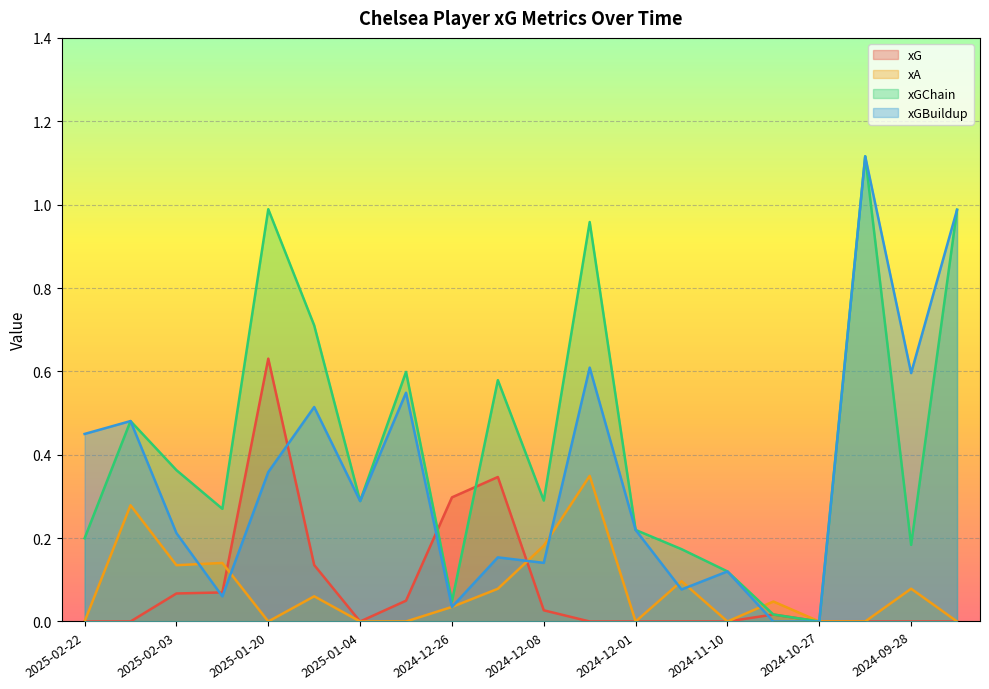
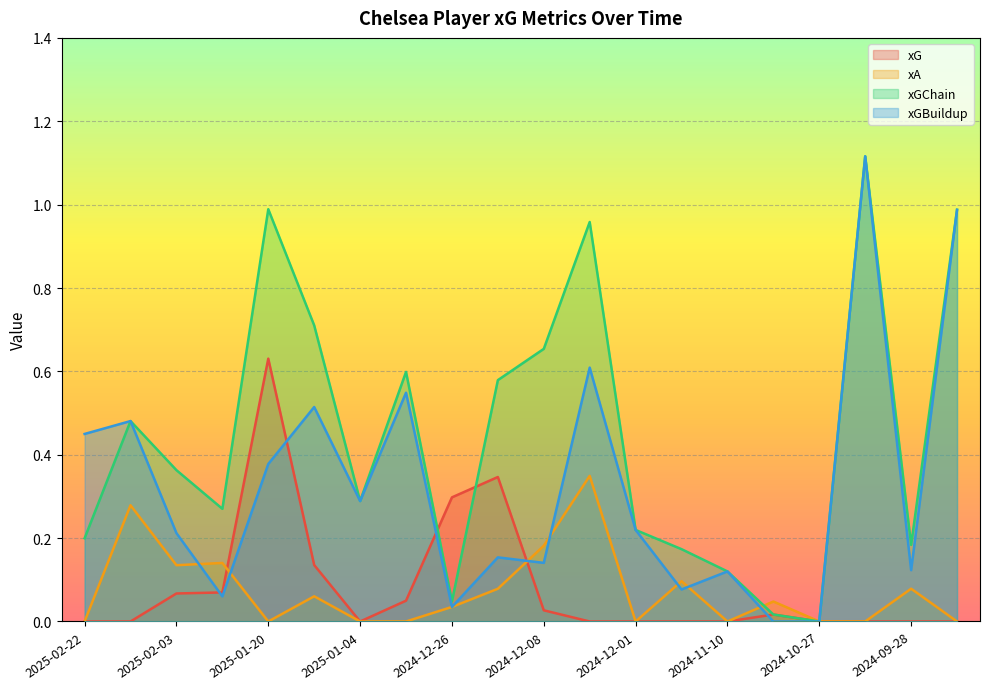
xGBuildup, 2025-01-20: 0.36 -> 0.38
xGChain, 2024-12-08: 0.29 -> 0.65
xGBuildup, 2024-09-28: 0.60 -> 0.12
